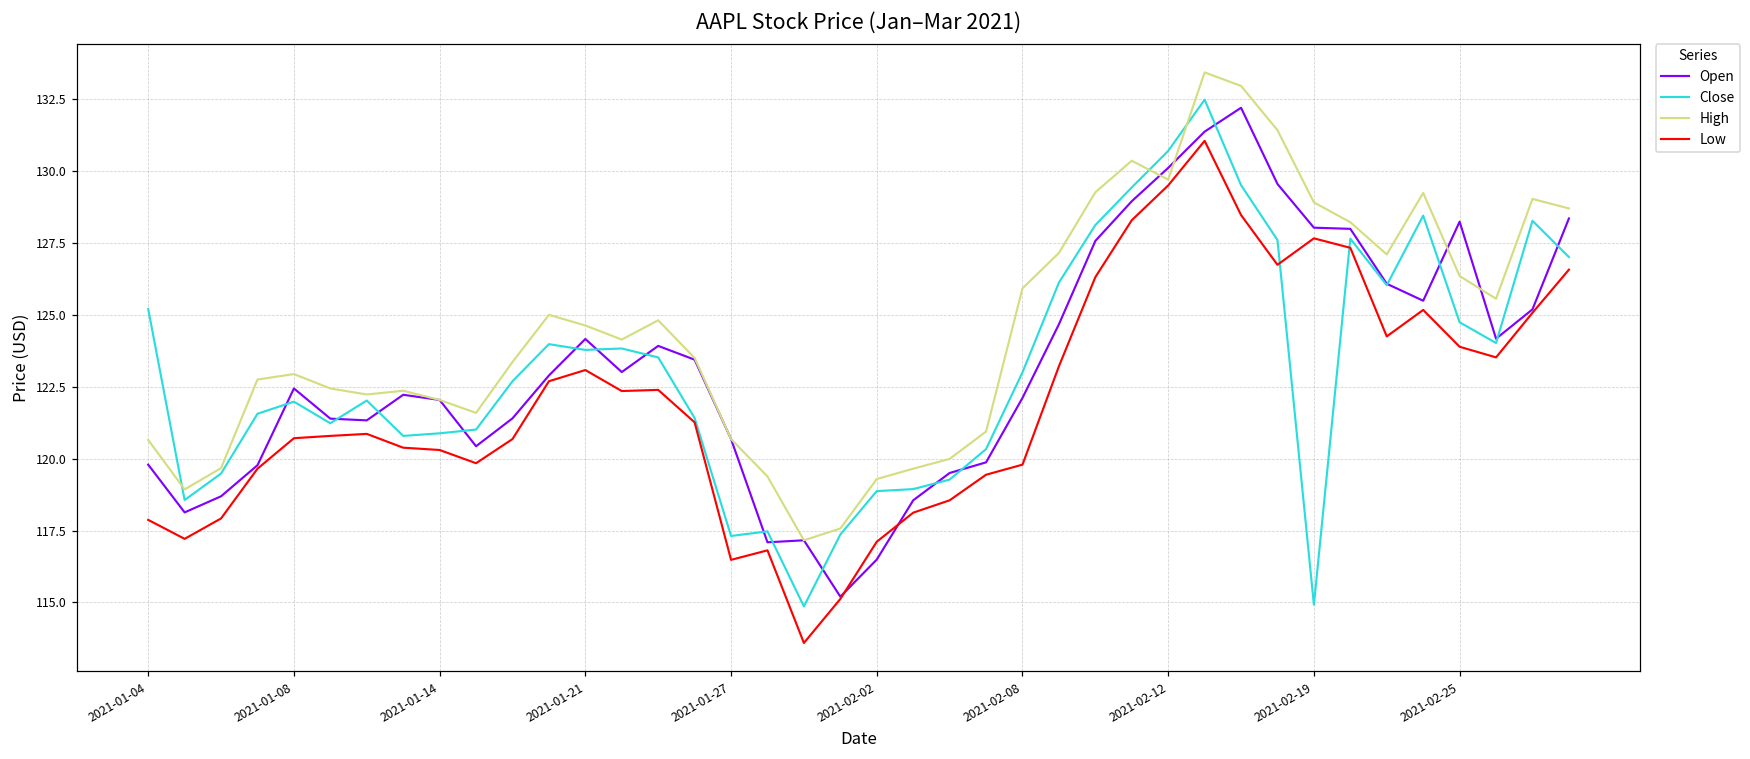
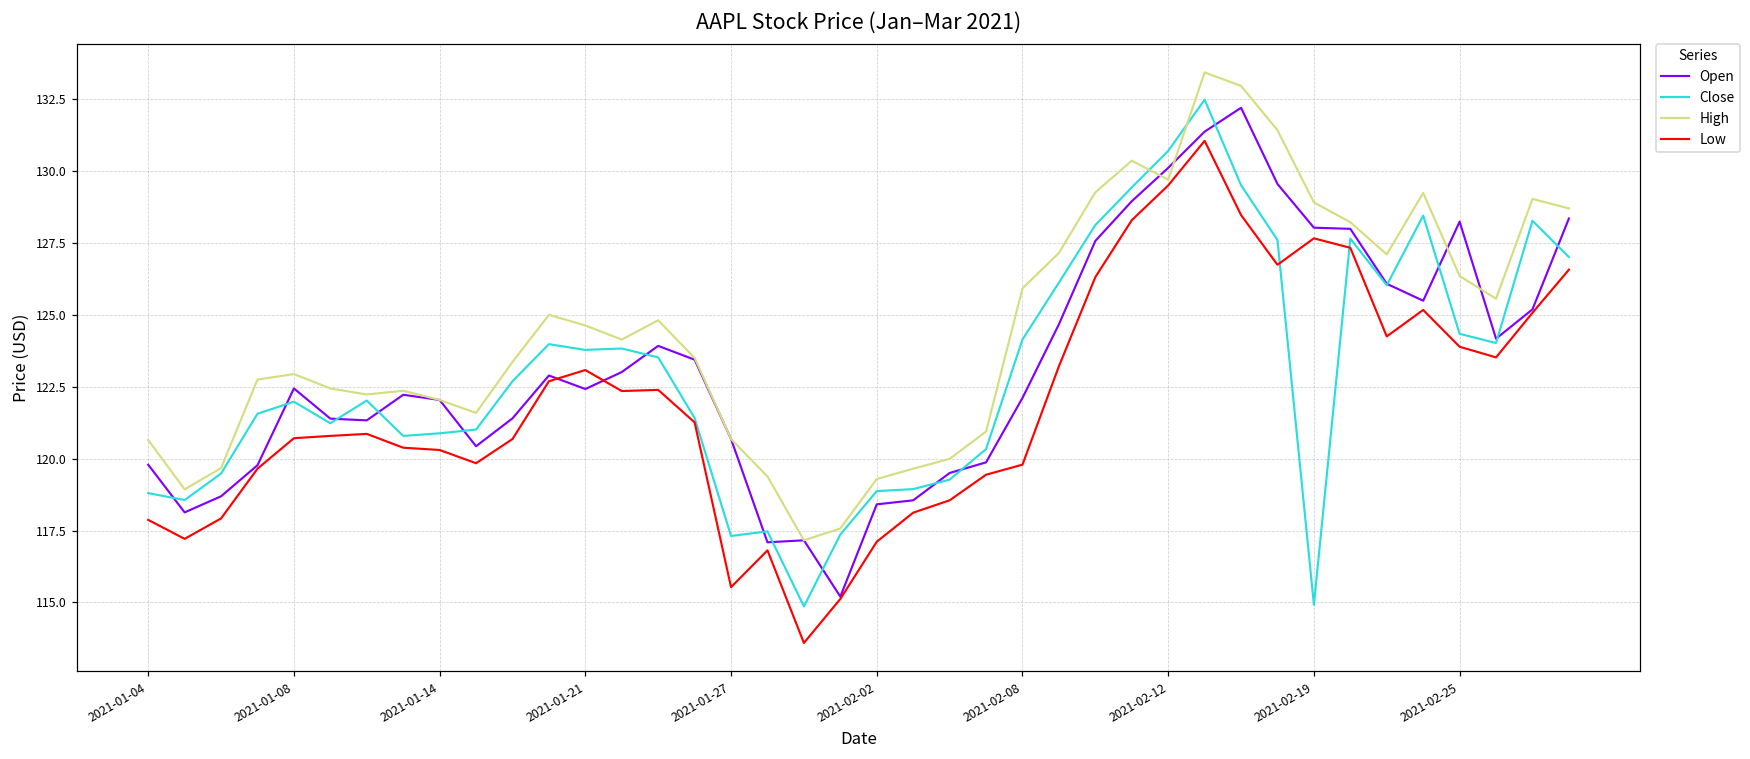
Close, 2021-01-04: 125.2 -> 118.8
Open, 2021-01-21: 124.2 -> 122.4
Low, 2021-01-27: 116.5 -> 115.5
Open, 2021-02-02: 116.5 -> 118.4
Close, 2021-02-08: 123.0 -> 124.1
Close, 2021-02-25: 124.7 -> 124.3
